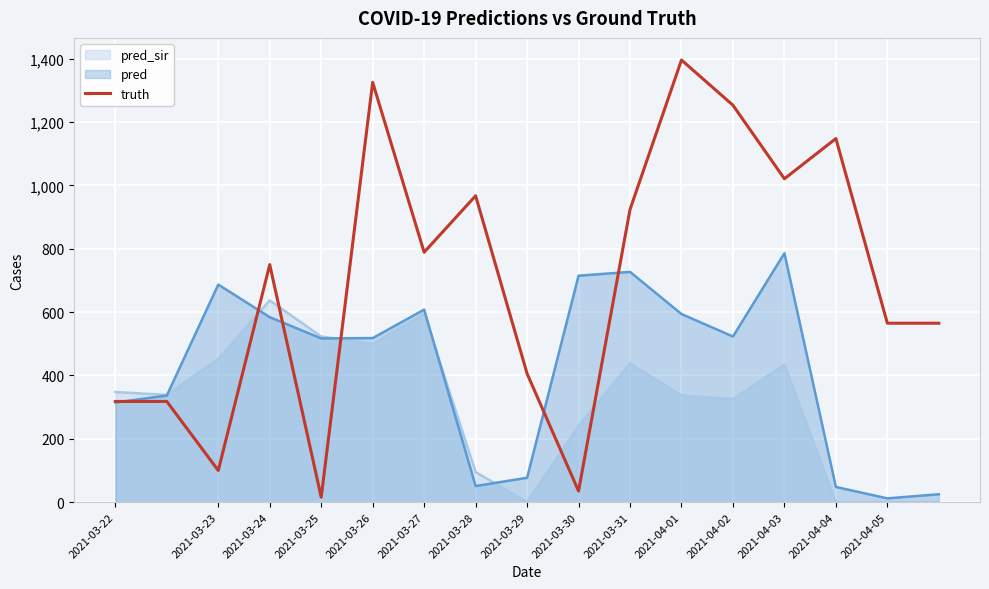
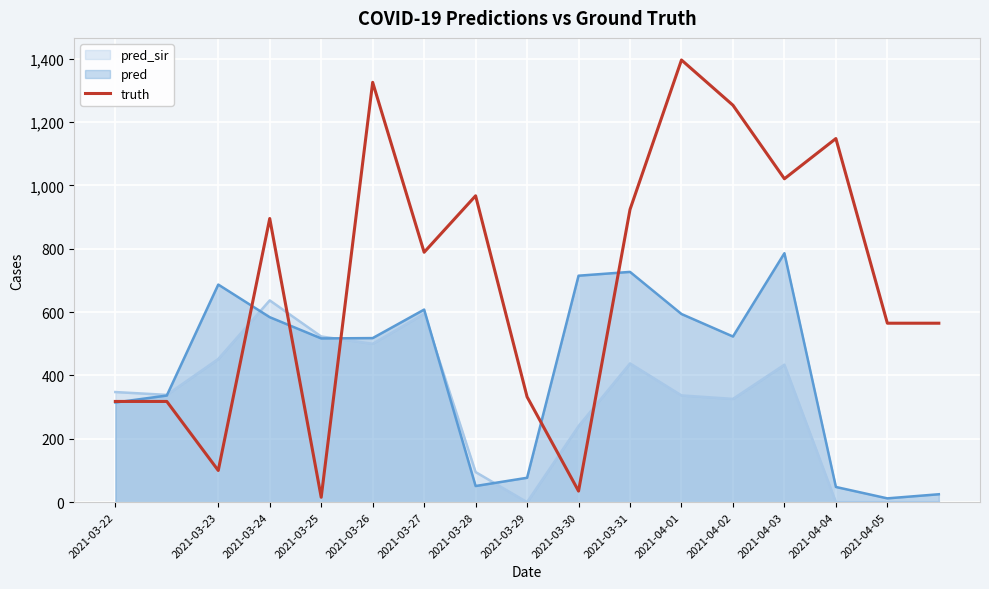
truth, 2021-03-24: 750 -> 900
truth, 2021-03-29: 410 -> 330
